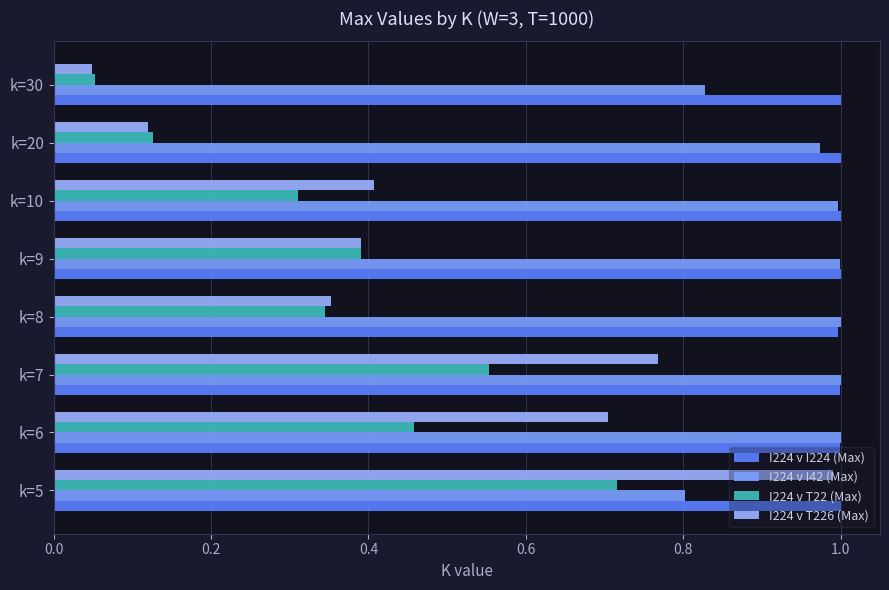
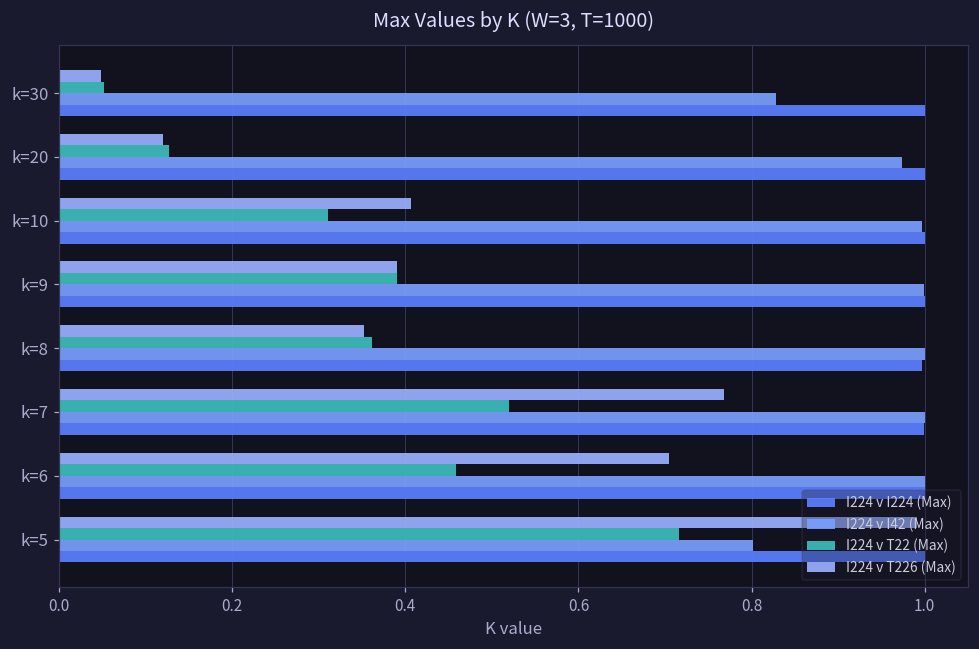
I224 v T22 (Max), k=8: 0.35 -> 0.36
I224 v T22 (Max), k=7: 0.55 -> 0.52
